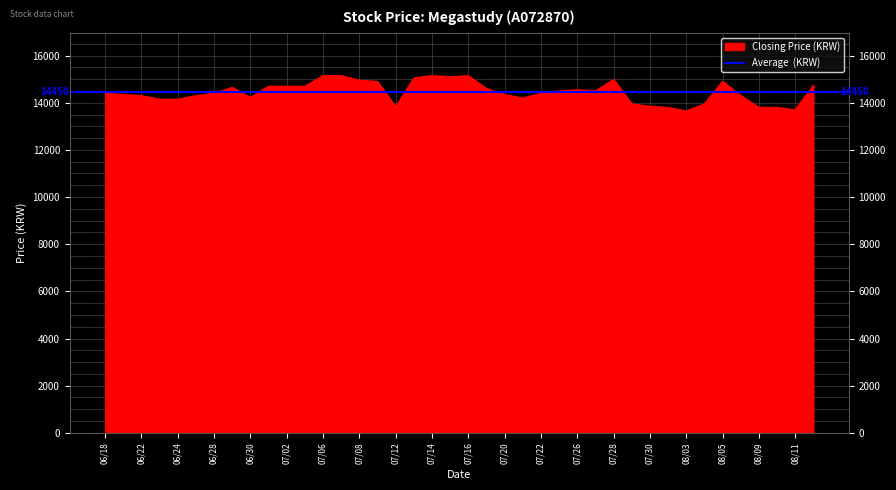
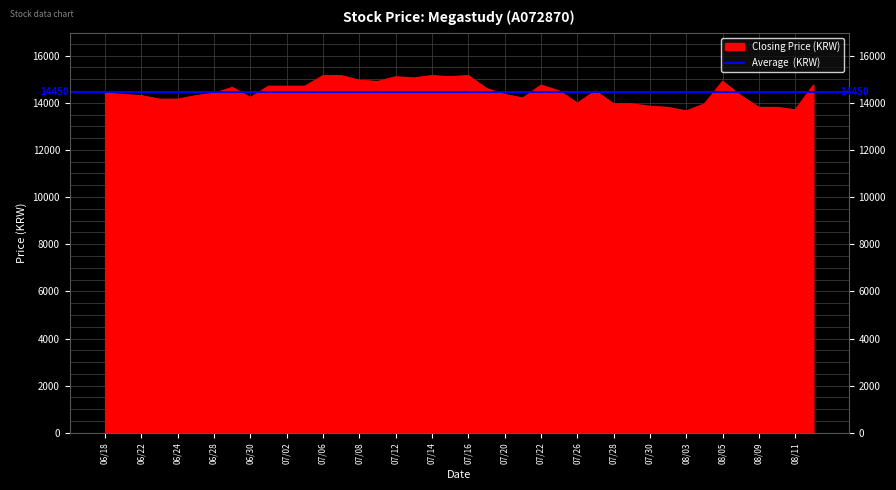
07/12: 13800 -> 15100
07/22: 14400 -> 14700
07/26: 14600 -> 14000
07/28: 15000 -> 14000
